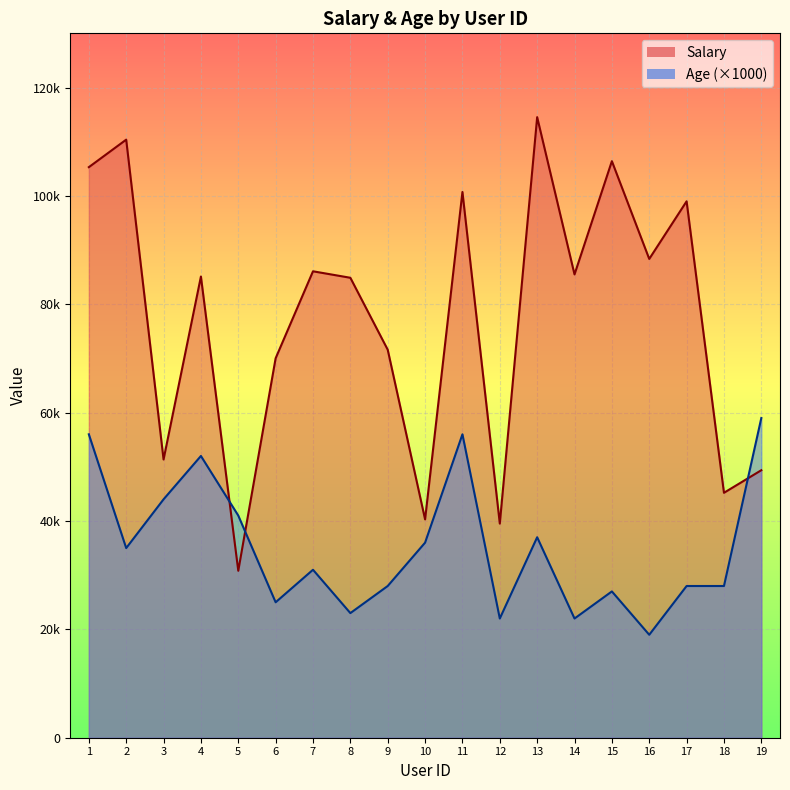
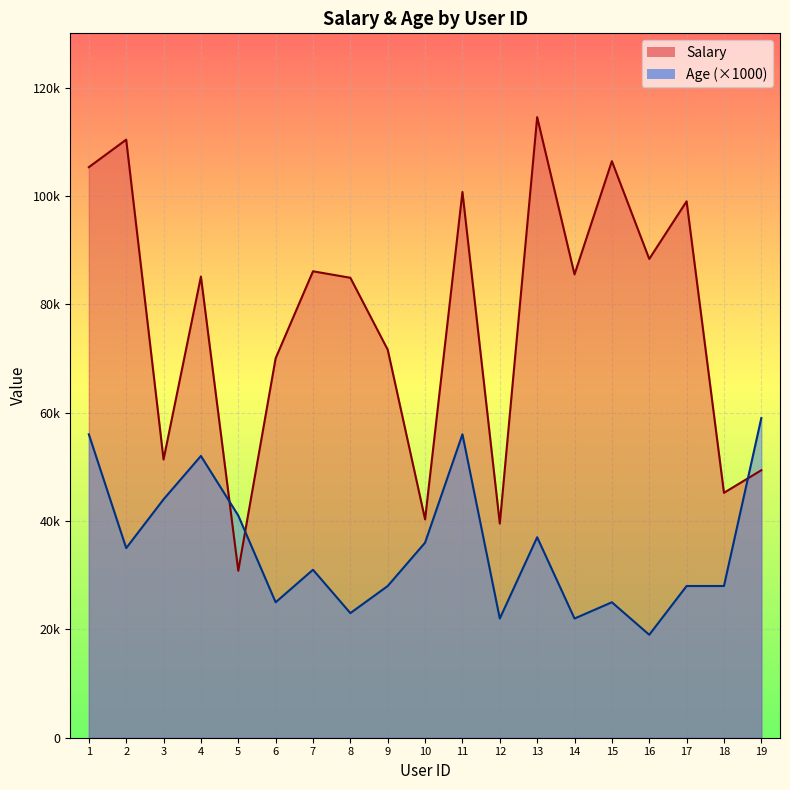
Age (×1000), 15: 27000 -> 25000
